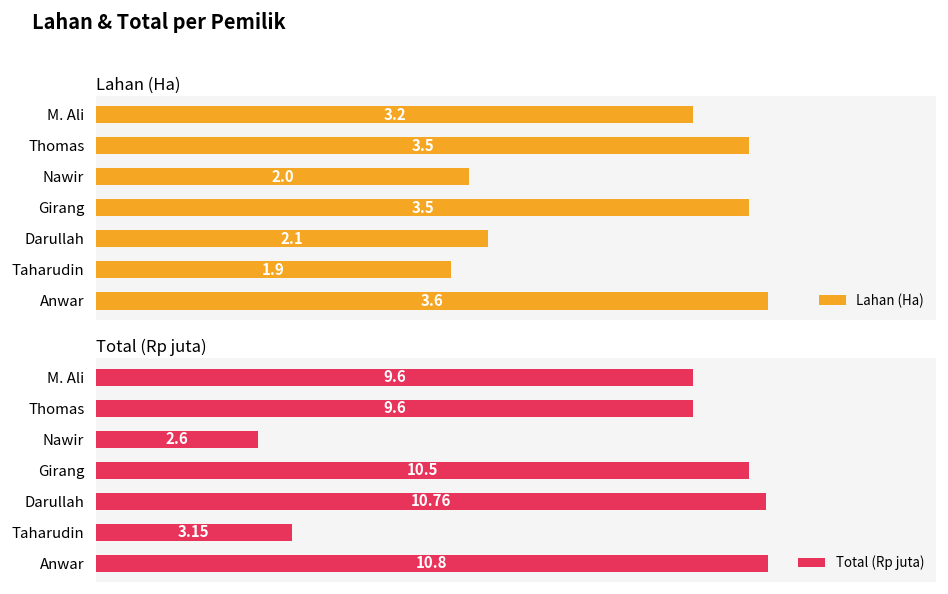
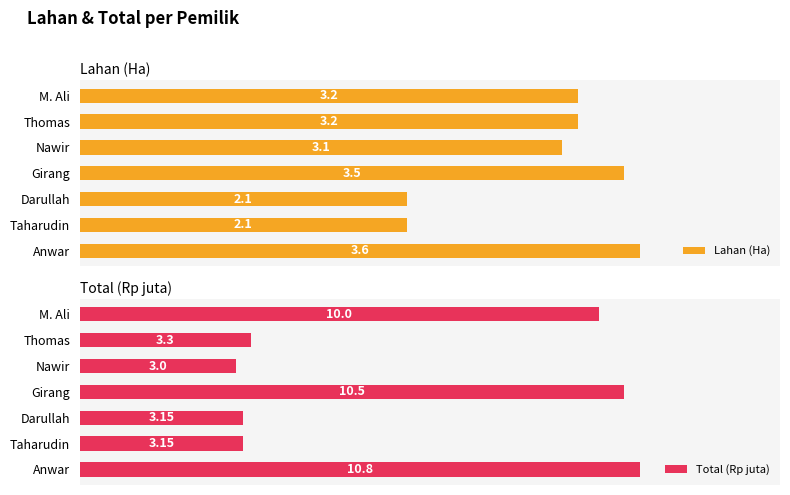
Lahan (Ha), Thomas: 3.5 -> 3.2
Lahan (Ha), Nawir: 2.0 -> 3.1
Lahan (Ha), Taharudin: 1.9 -> 2.1
Total (Rp juta), M. Ali: 9.6 -> 10.0
Total (Rp juta), Thomas: 9.6 -> 3.3
Total (Rp juta), Nawir: 2.6 -> 3.0
Total (Rp juta), Darullah: 10.76 -> 3.15
